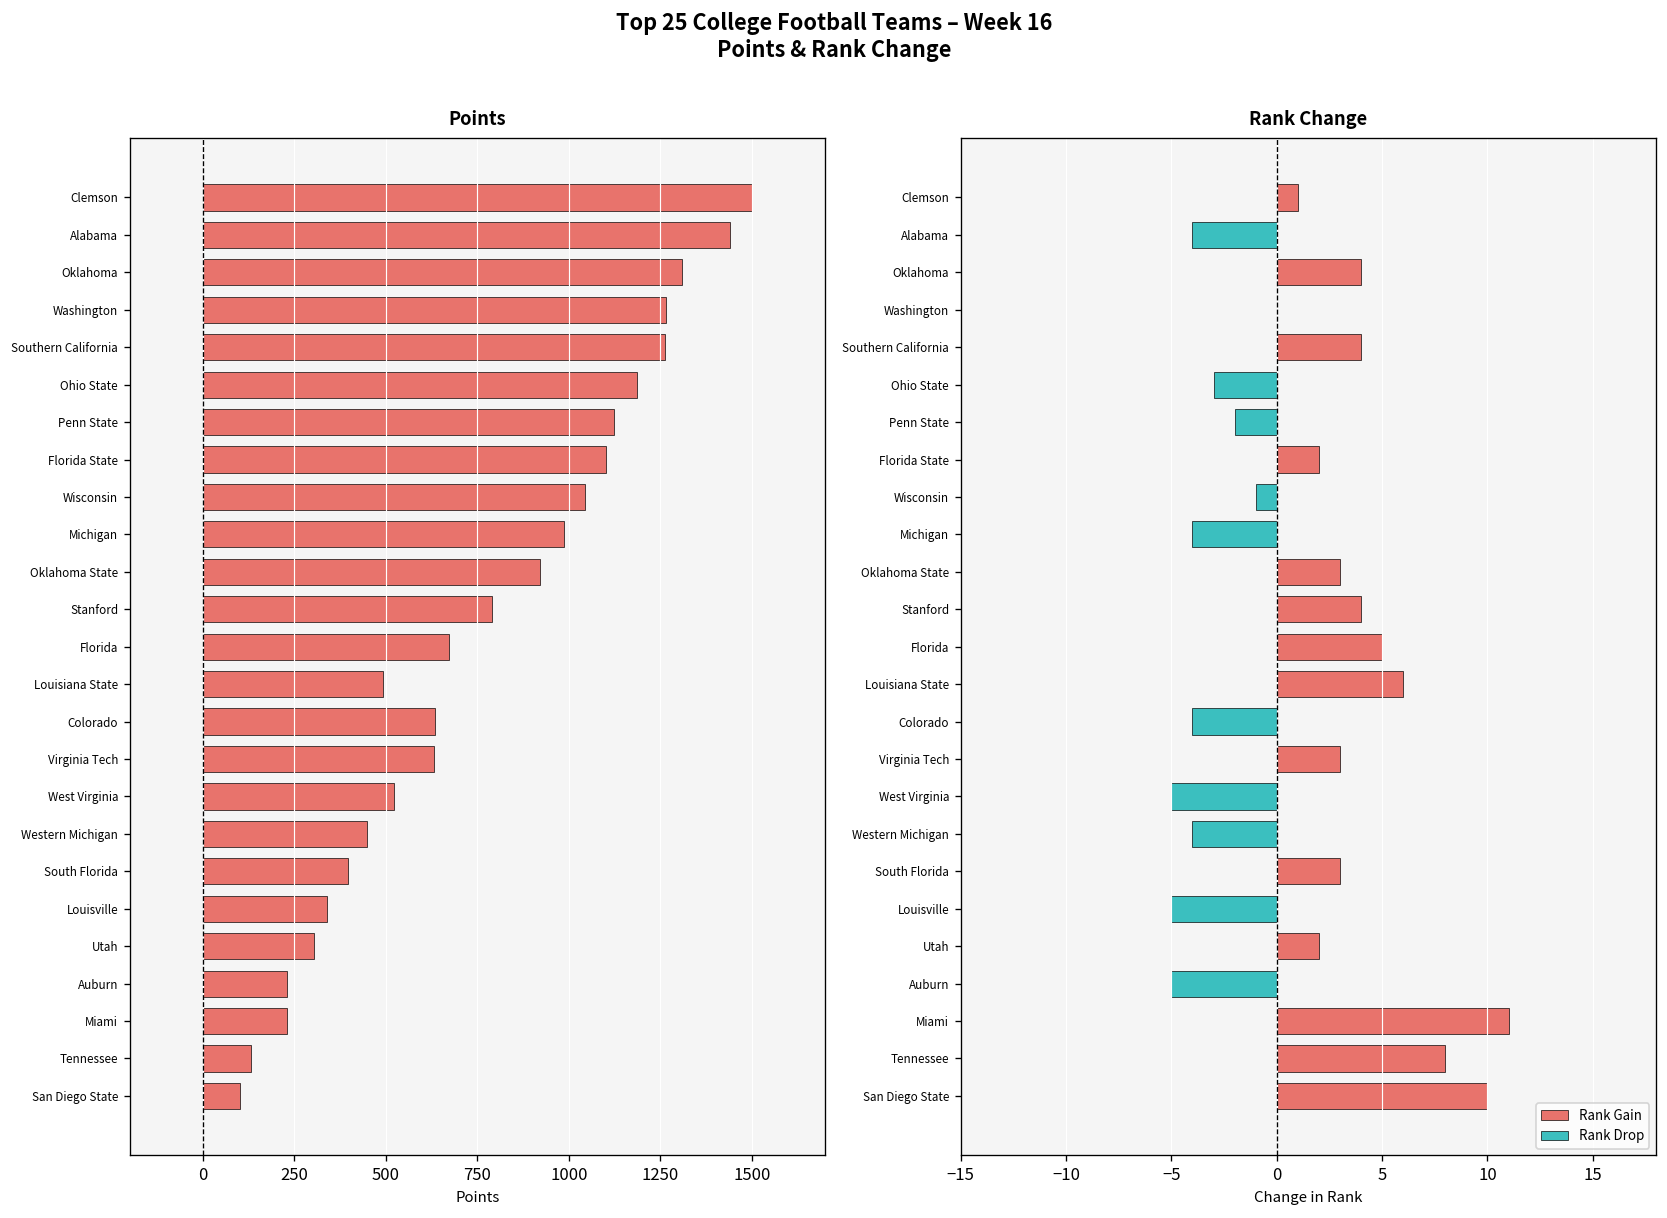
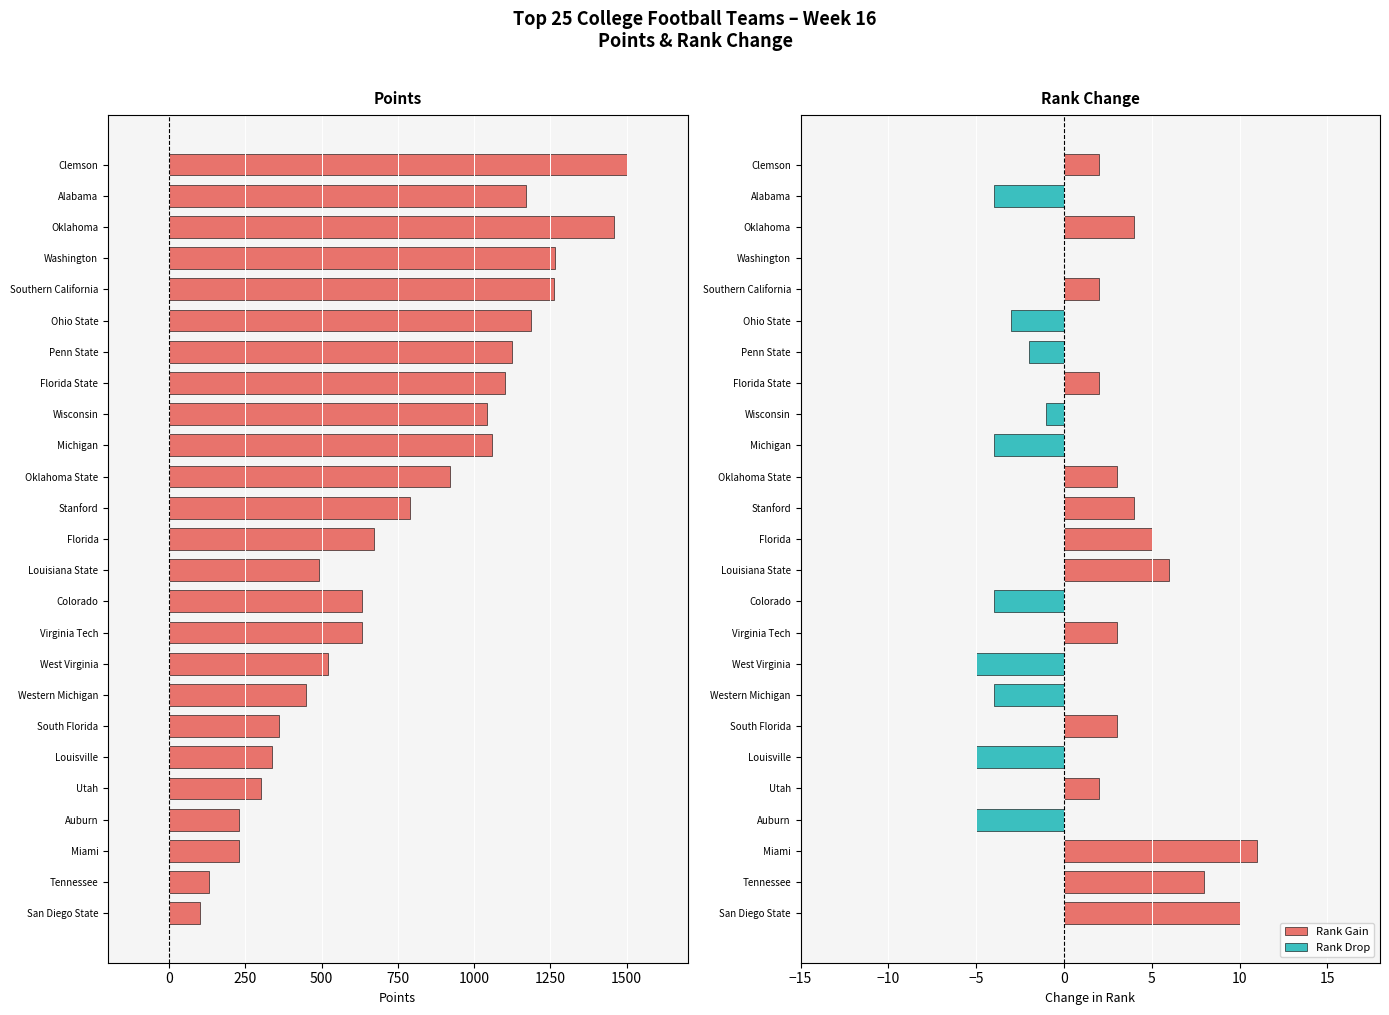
Points, Alabama: 1440 -> 1170
Points, Oklahoma: 1310 -> 1460
Points, Michigan: 990 -> 1060
Points, South Florida: 400 -> 360
Rank Change, Clemson: 1 -> 2
Rank Change, Southern California: 4 -> 2
